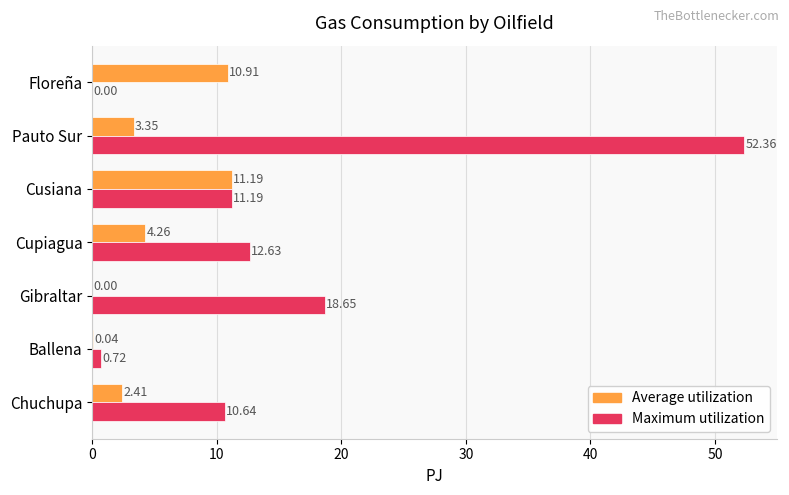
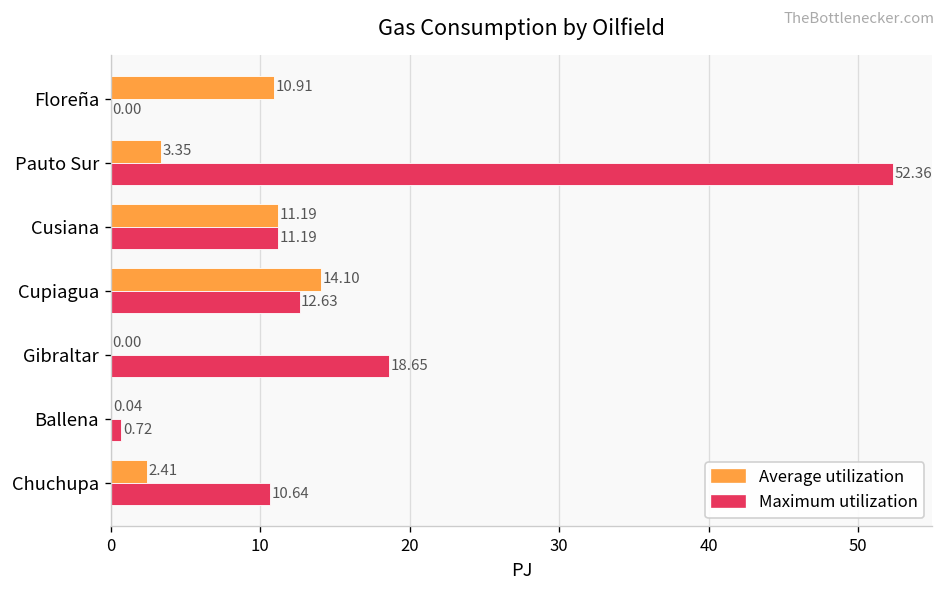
Average utilization, Cupiagua: 4.26 -> 14.10
